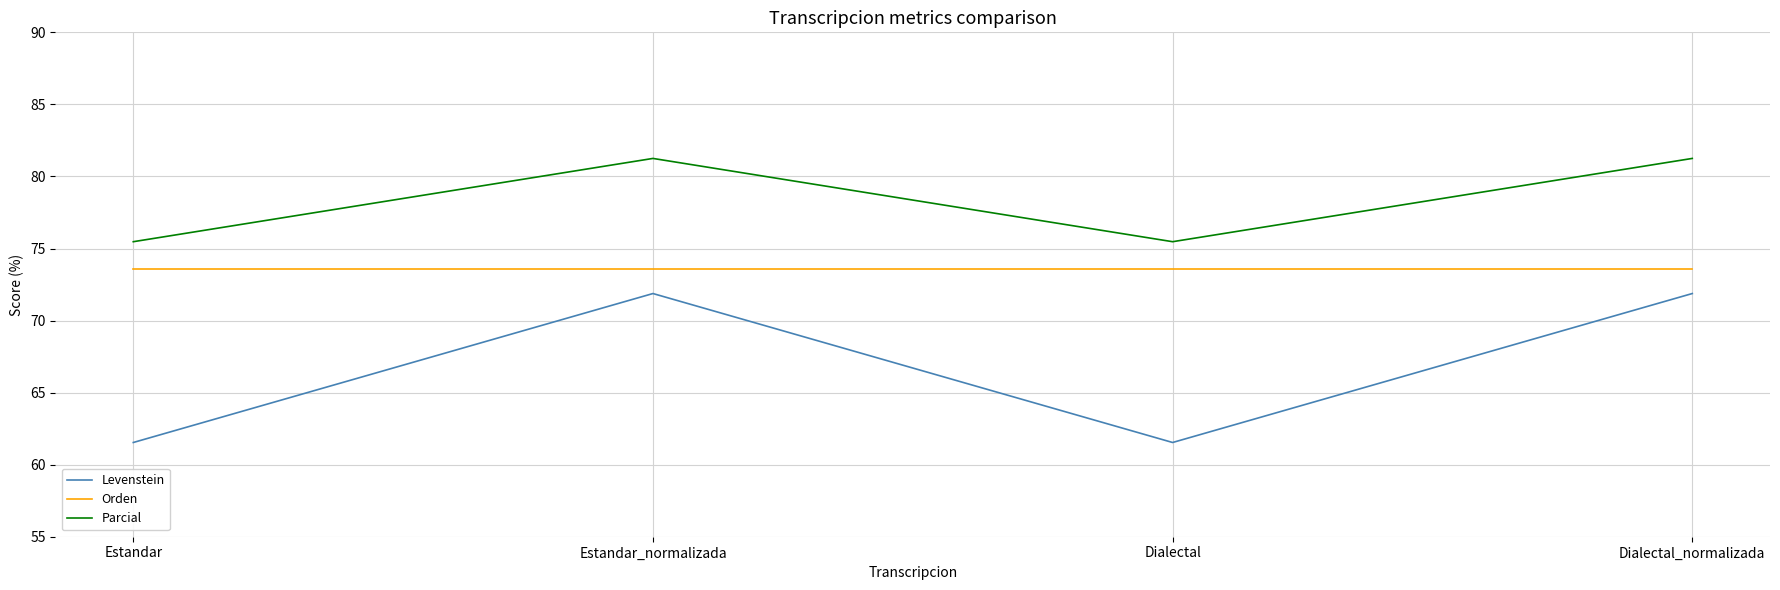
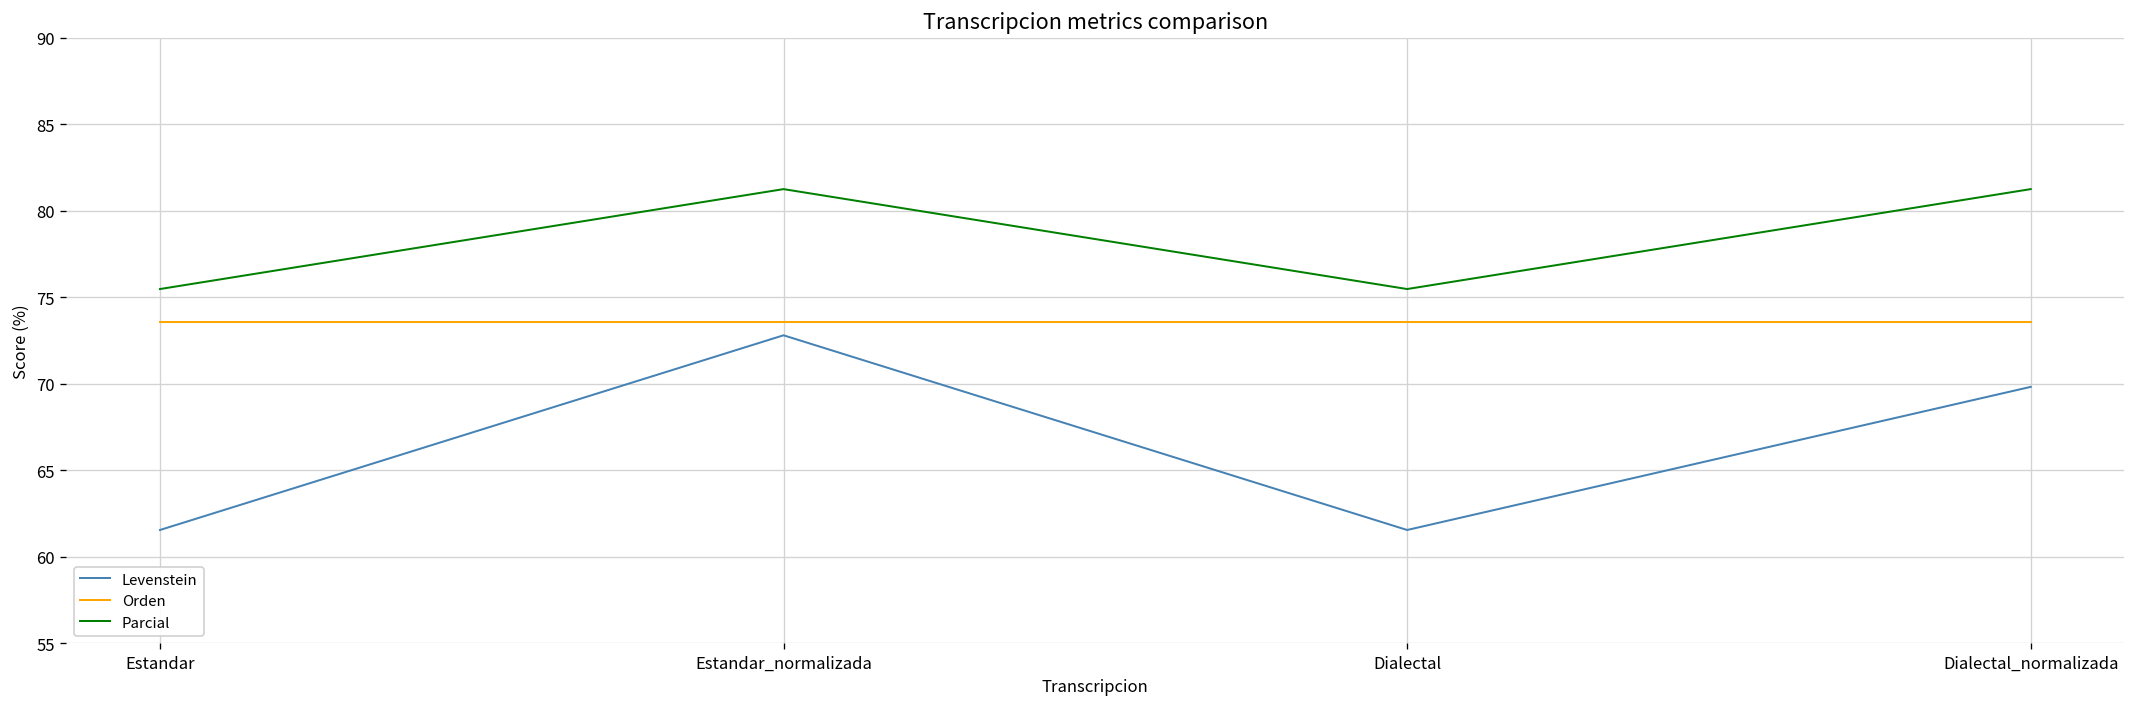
Levenstein, Estandar_normalizada: 71.9 -> 72.8
Levenstein, Dialectal_normalizada: 71.9 -> 69.8
